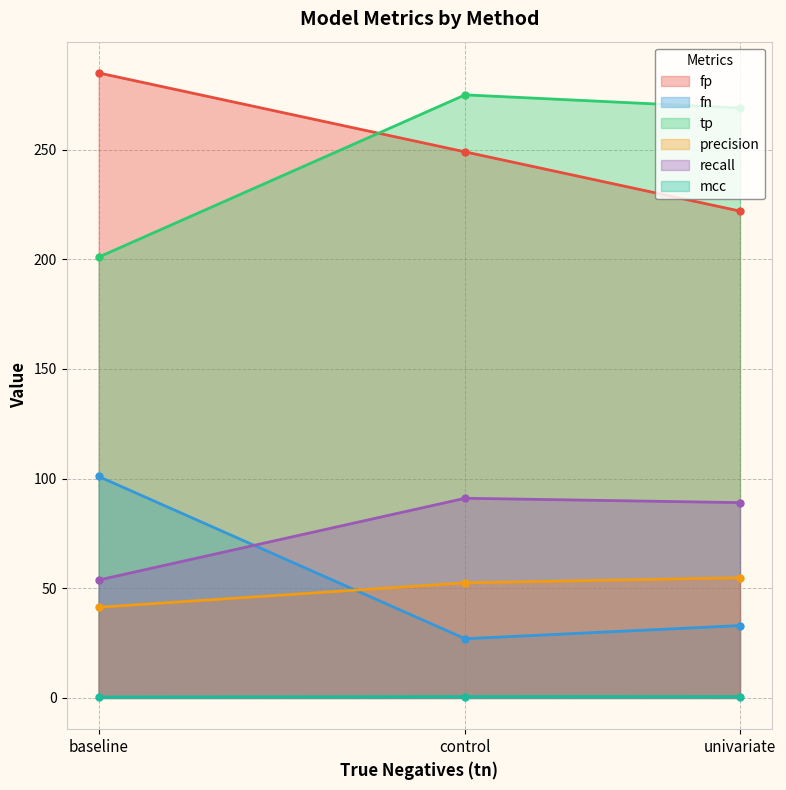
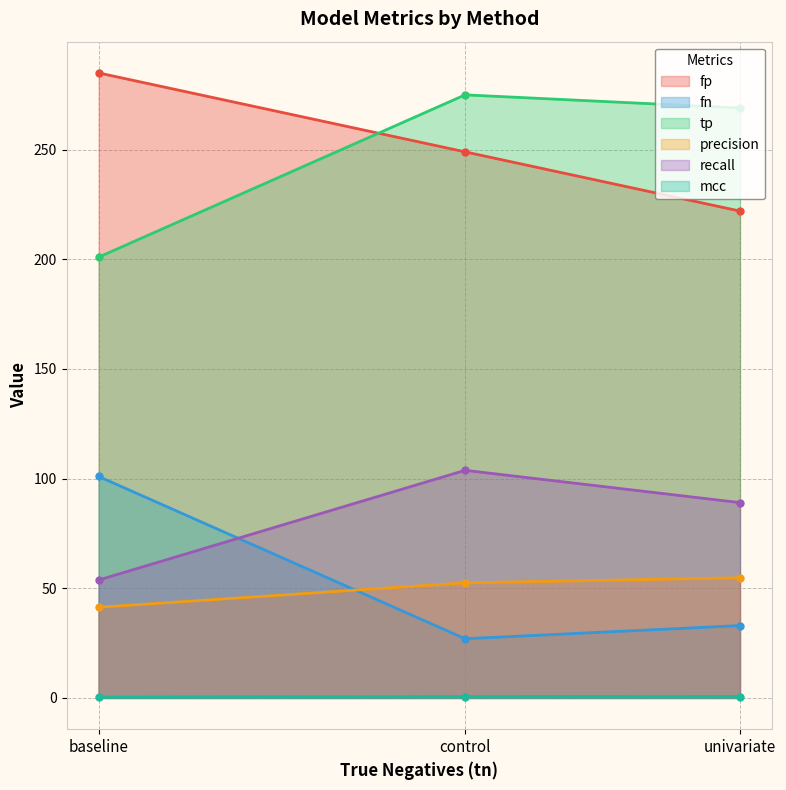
recall, control: 91 -> 104
